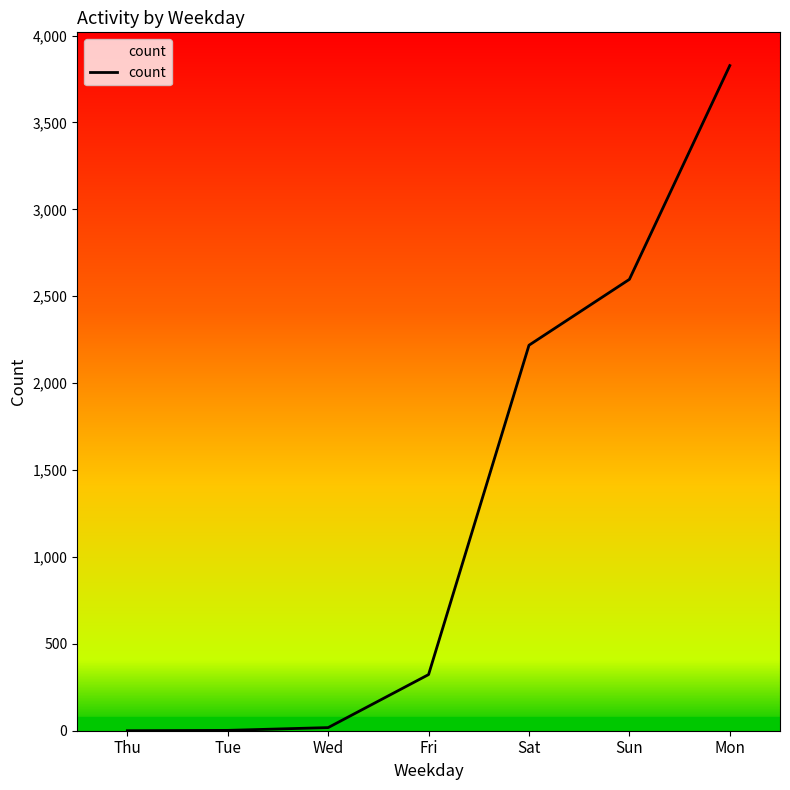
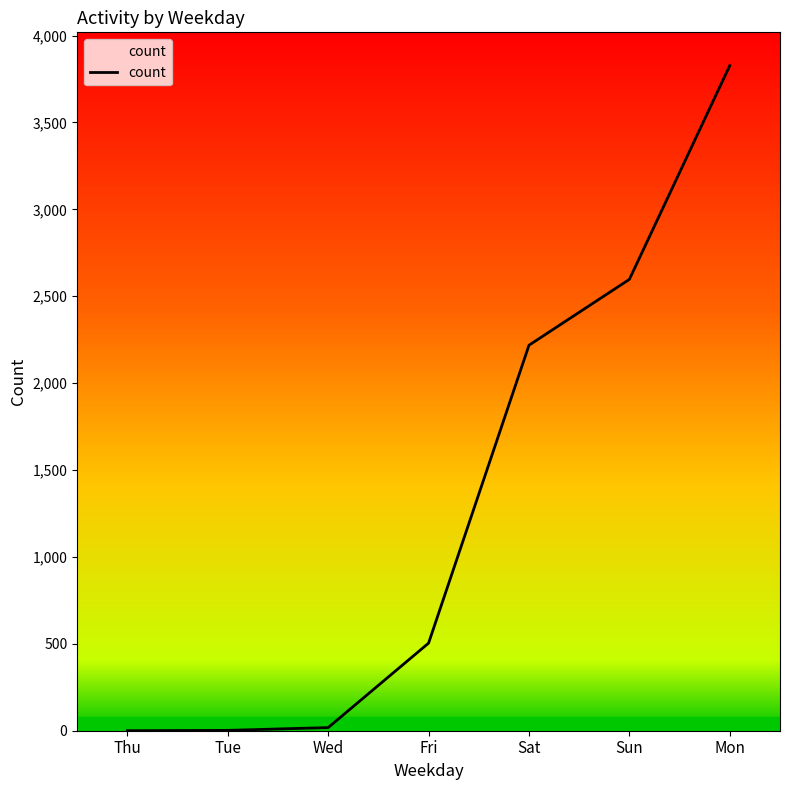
Fri: 320 -> 500
